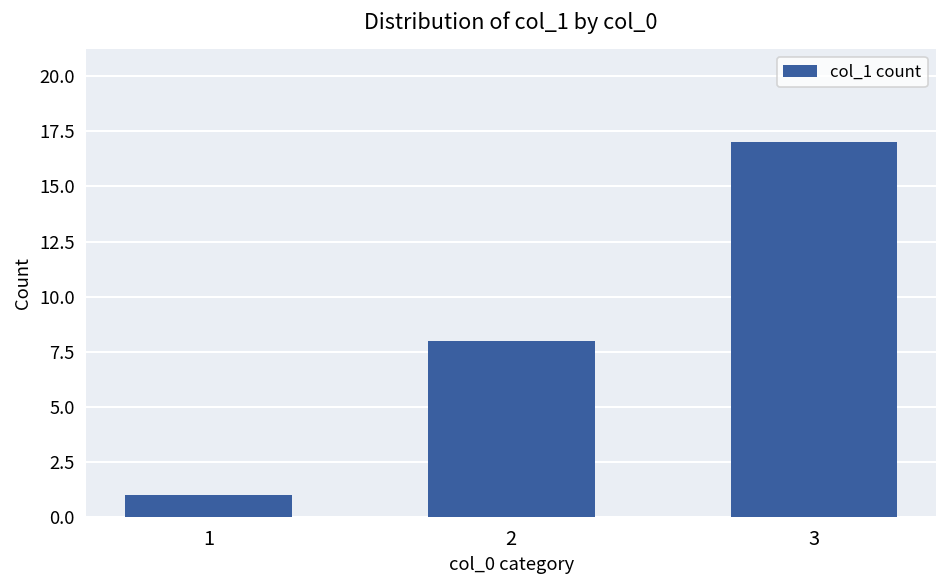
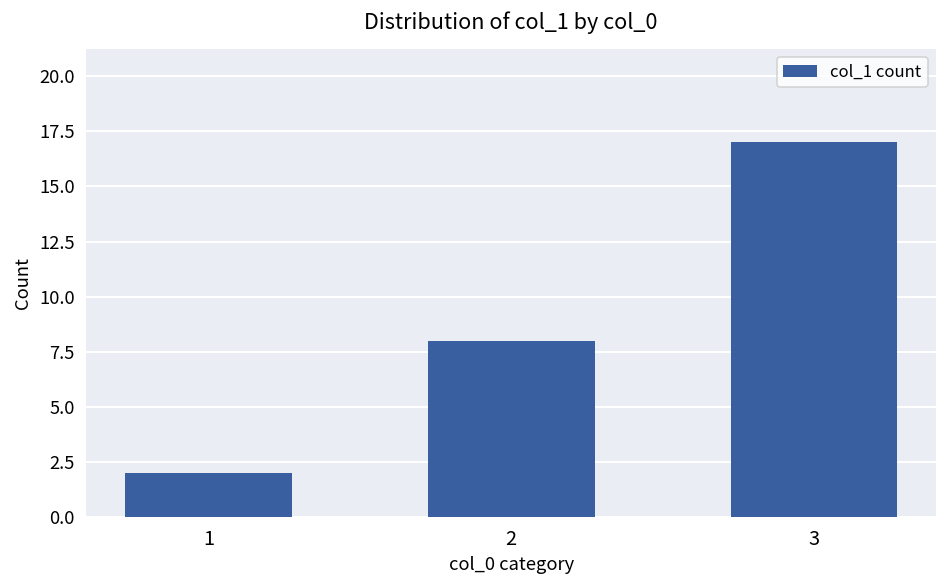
1: 1 -> 2
